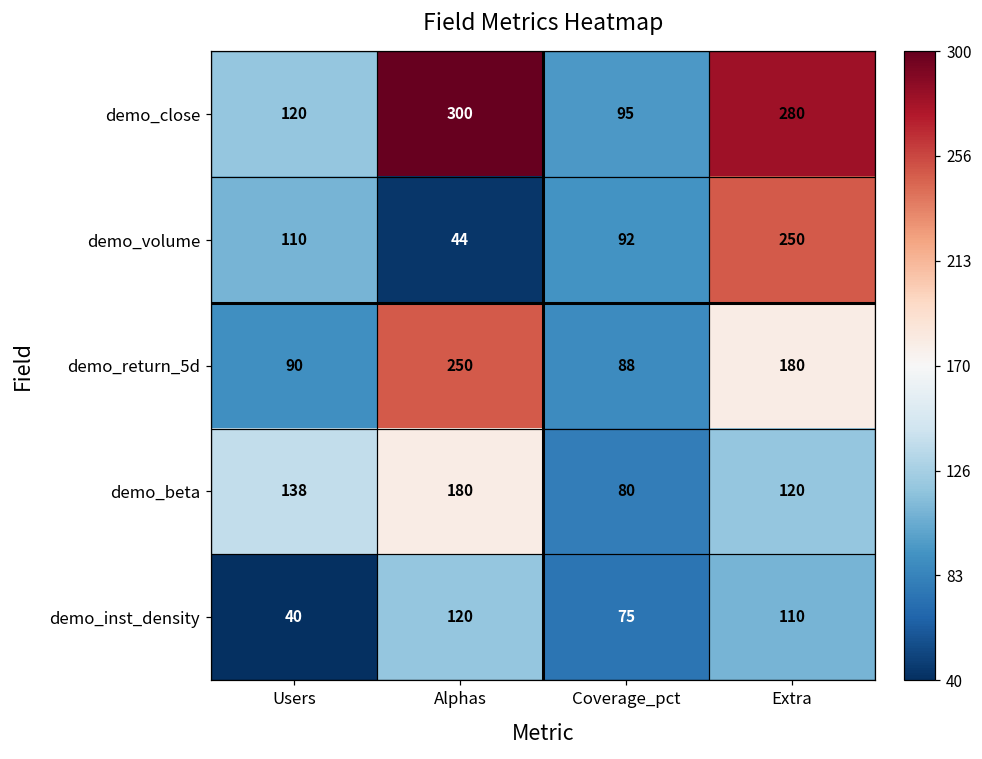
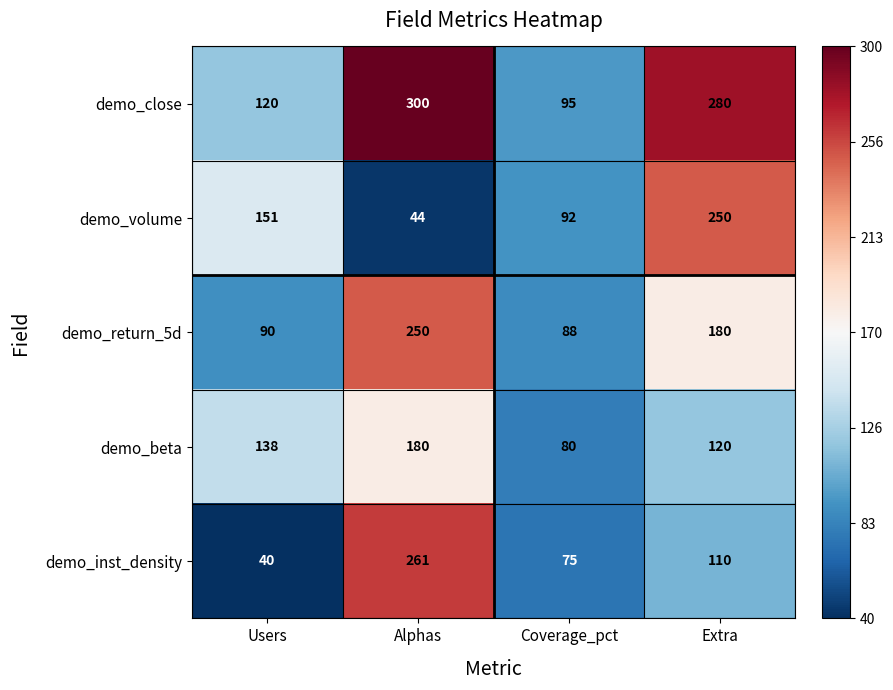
demo_volume, Users: 110 -> 151
demo_inst_density, Alphas: 120 -> 261
